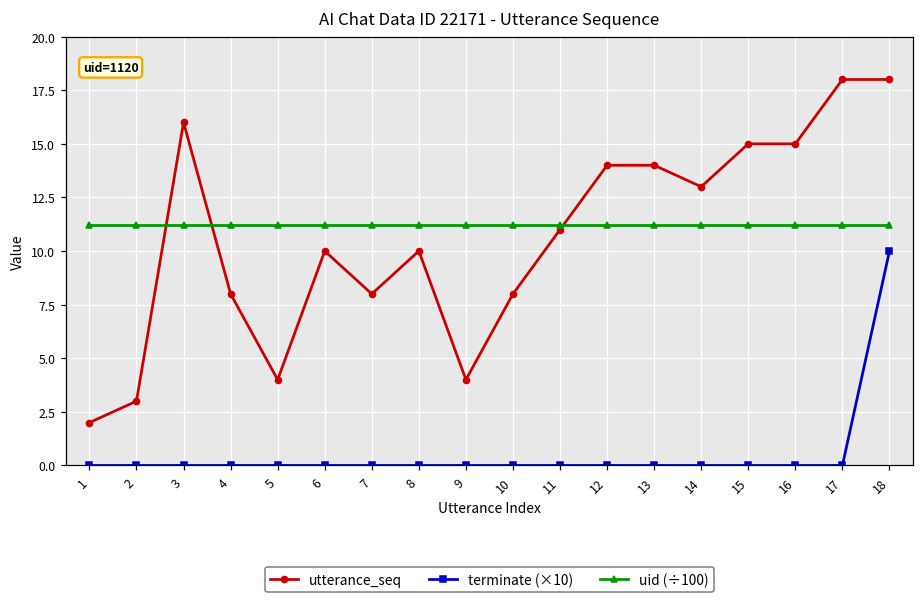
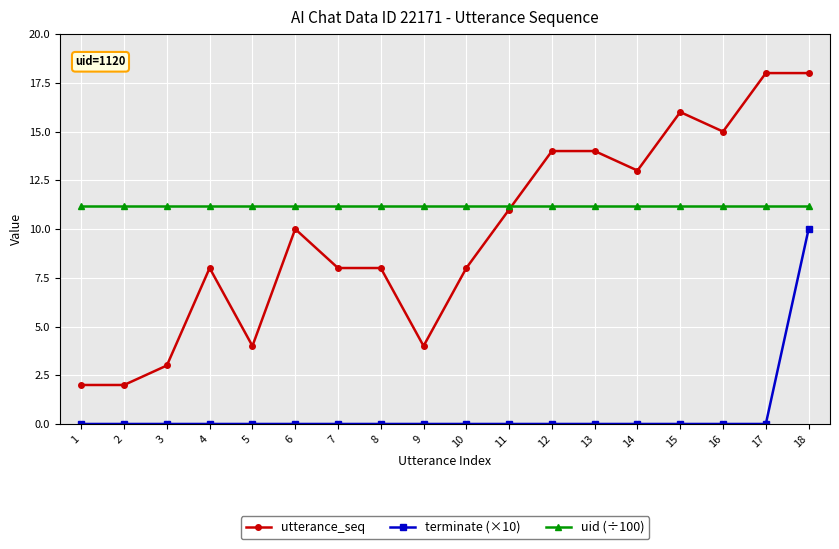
utterance_seq, 2: 3 -> 2
utterance_seq, 3: 16 -> 3
utterance_seq, 8: 10 -> 8
utterance_seq, 15: 15 -> 16
